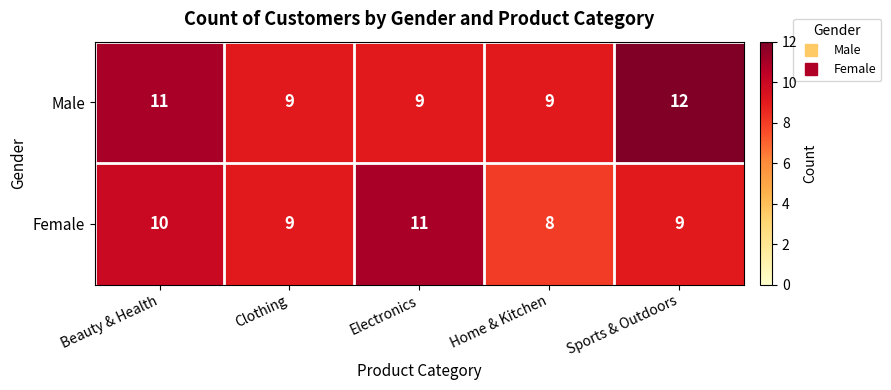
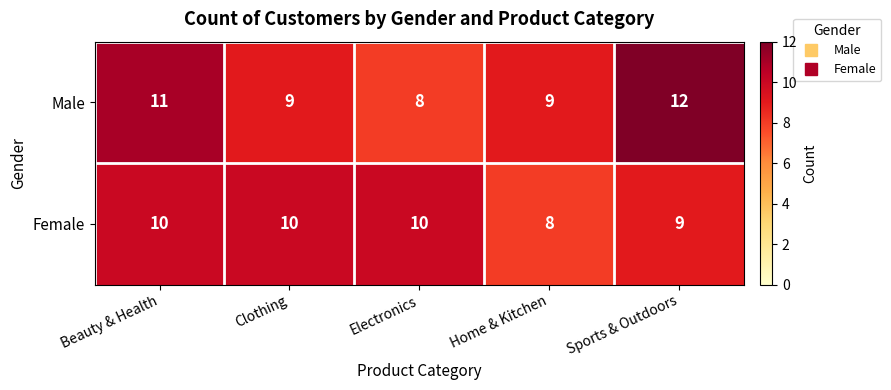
Male, Electronics: 9 -> 8
Female, Clothing: 9 -> 10
Female, Electronics: 11 -> 10
